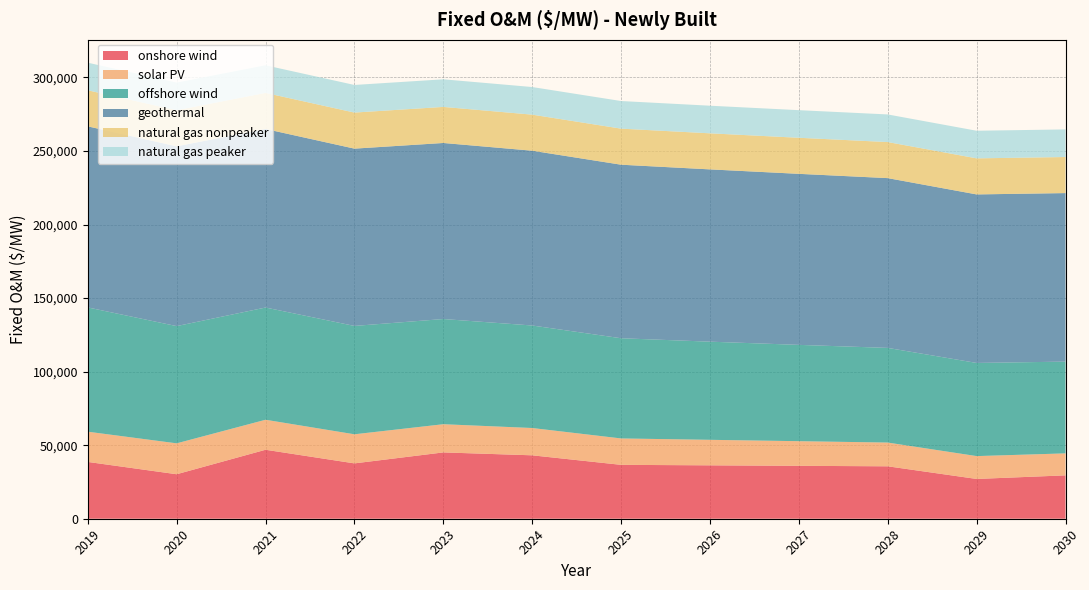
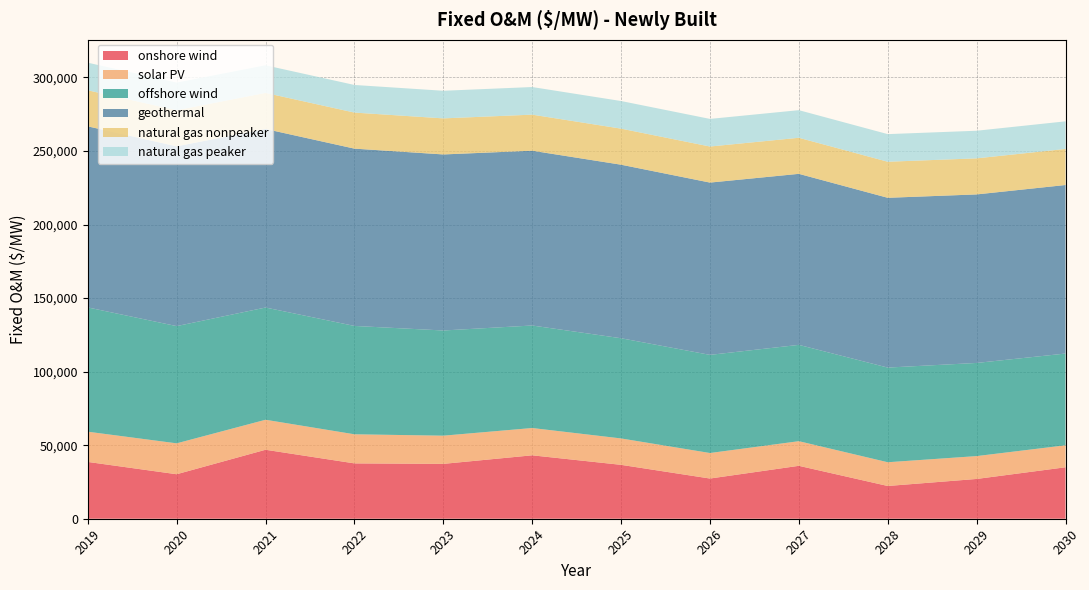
onshore wind, 2023: 45,000 -> 37,000
onshore wind, 2026: 36,000 -> 27,000
onshore wind, 2028: 36,000 -> 22,000
onshore wind, 2030: 29,000 -> 35,000
